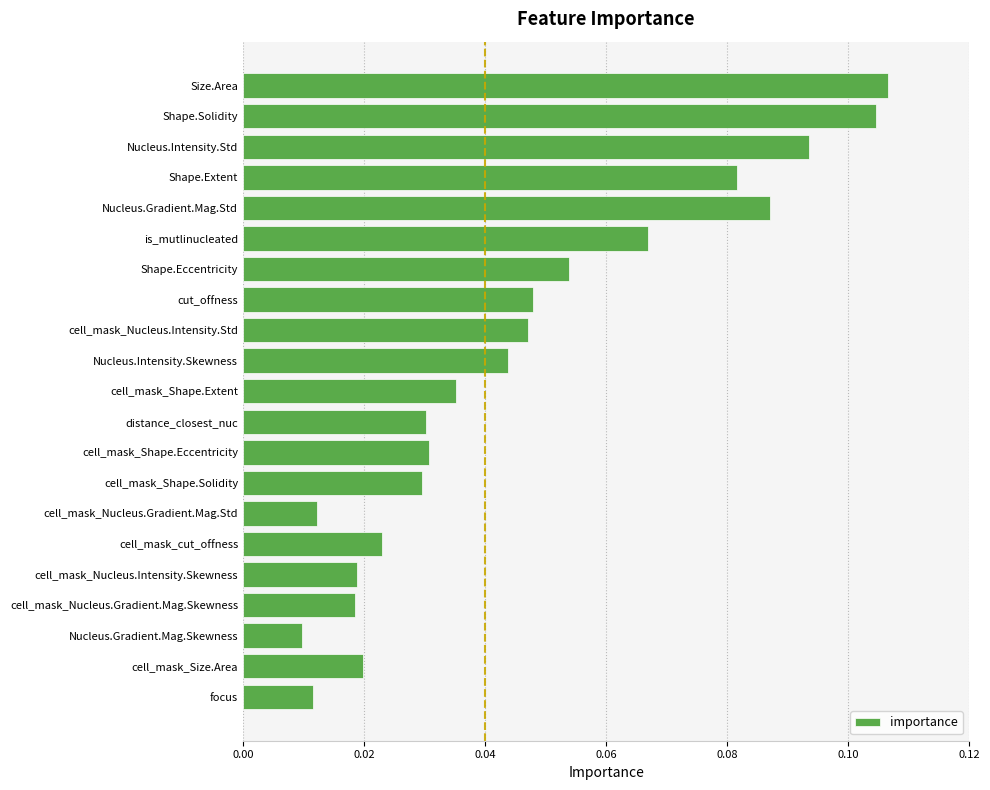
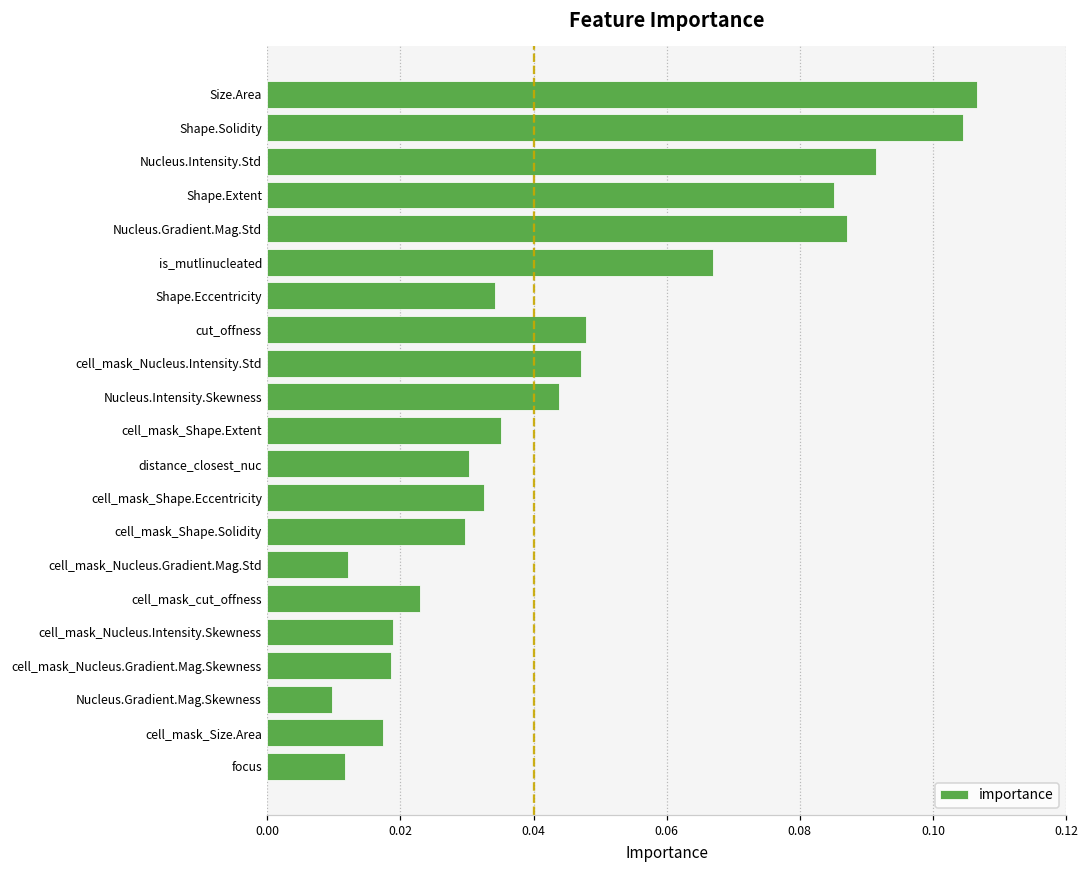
Nucleus.Intensity.Std: 0.094 -> 0.091
Shape.Extent: 0.082 -> 0.085
Shape.Eccentricity: 0.054 -> 0.034
cell_mask_Shape.Eccentricity: 0.031 -> 0.033
cell_mask_Size.Area: 0.020 -> 0.017
